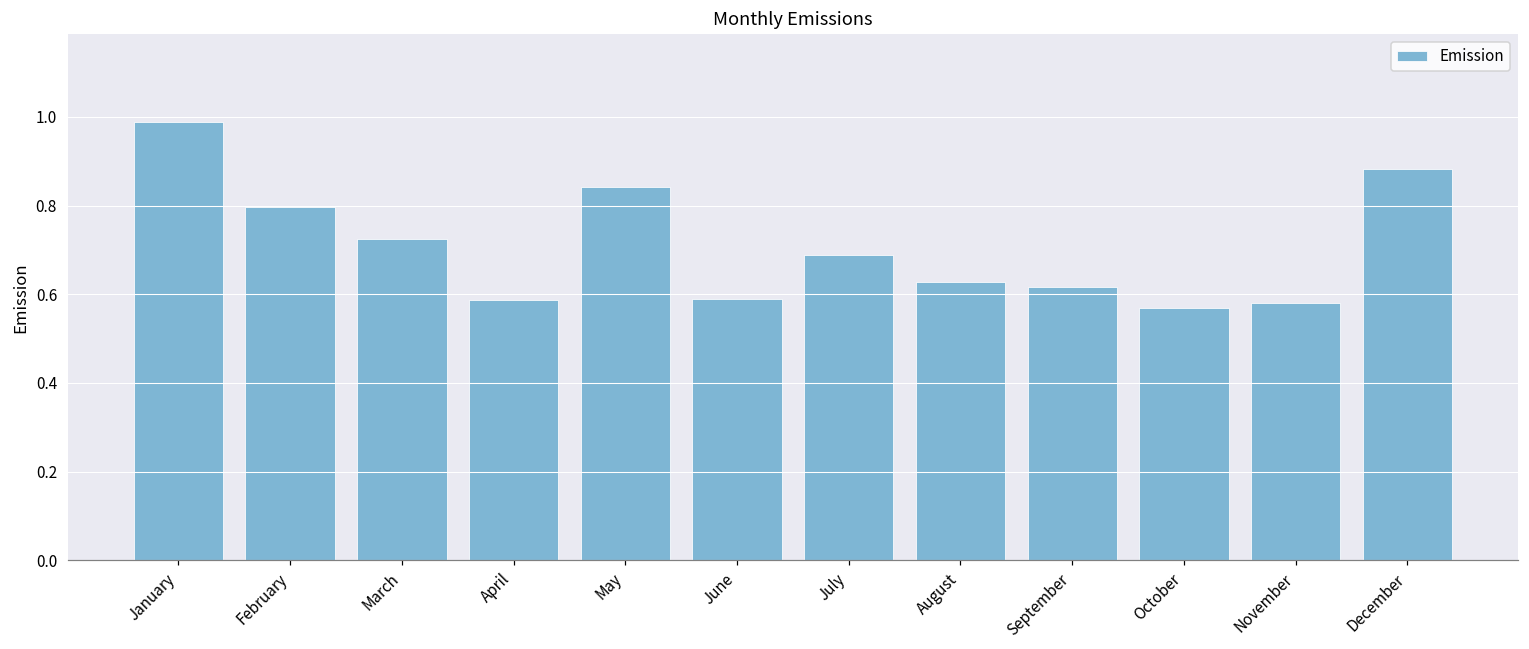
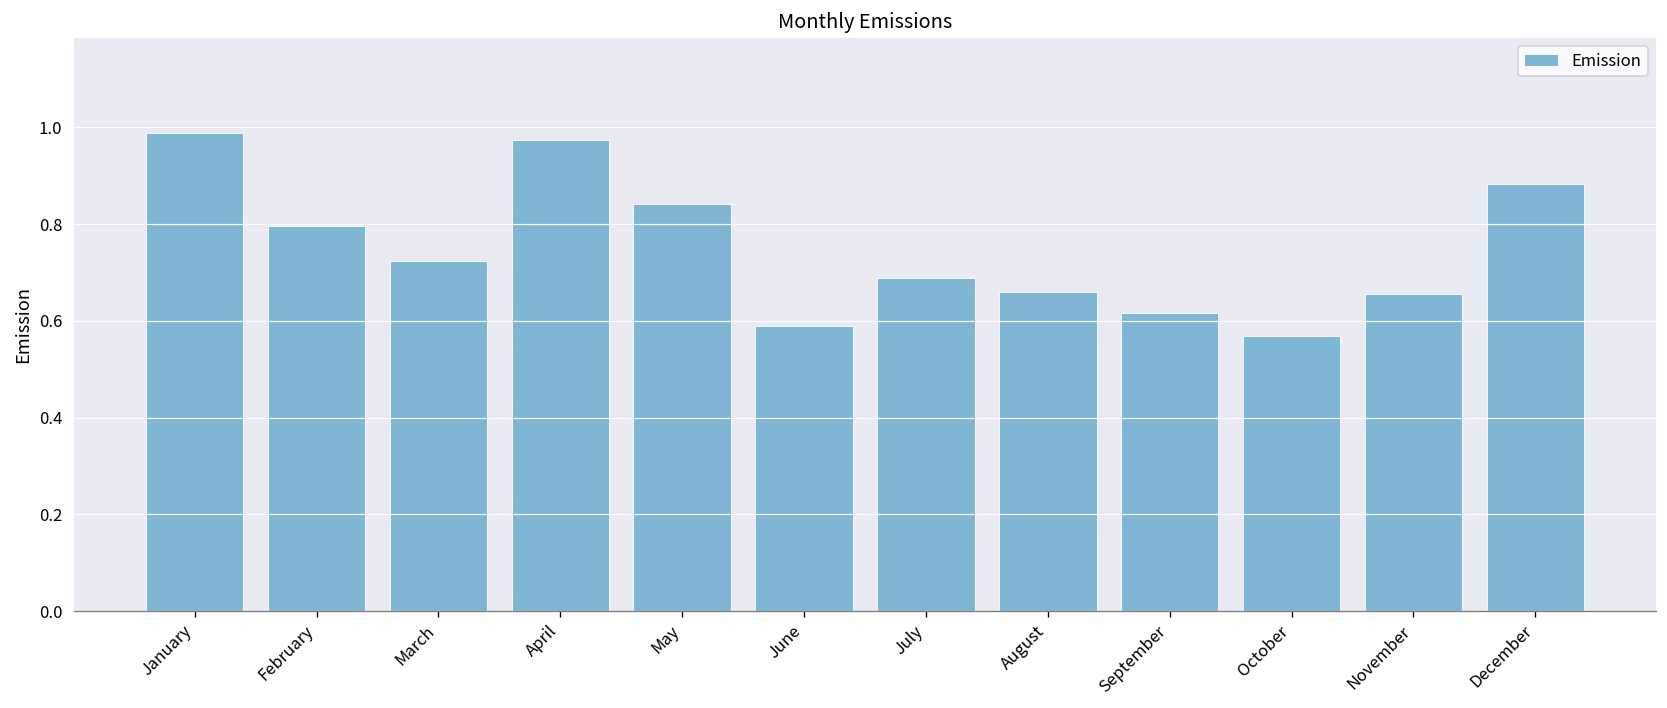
April: 0.59 -> 0.97
August: 0.63 -> 0.66
November: 0.58 -> 0.66
